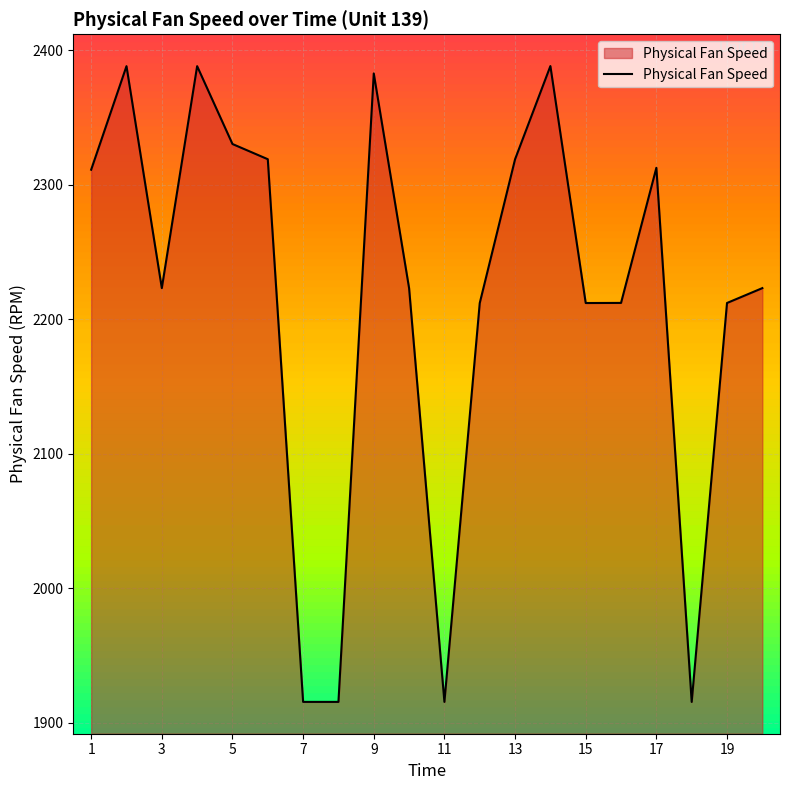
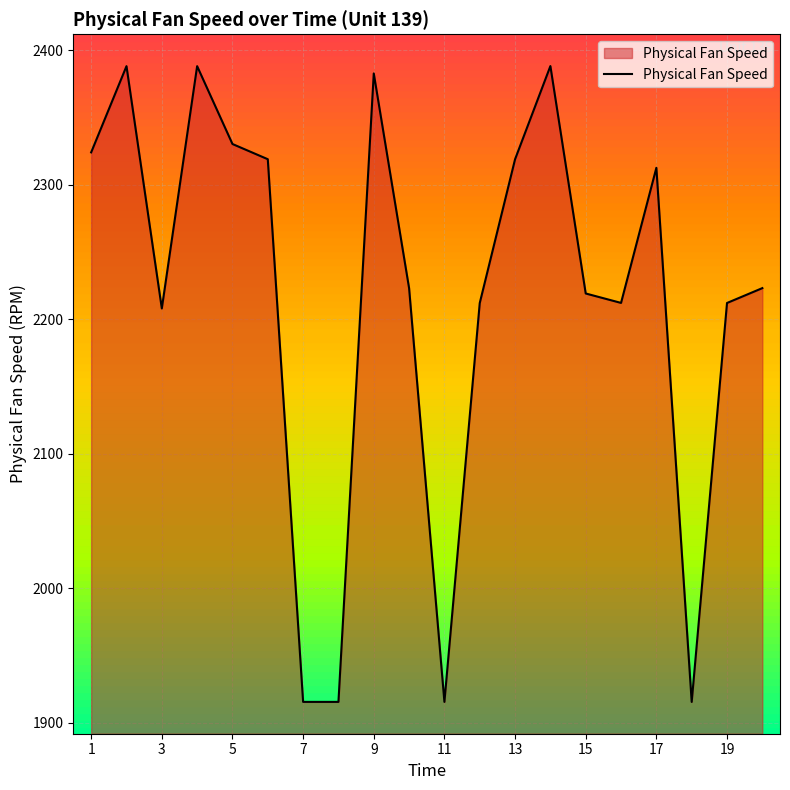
1: 2311 -> 2324
3: 2223 -> 2208
15: 2212 -> 2219
